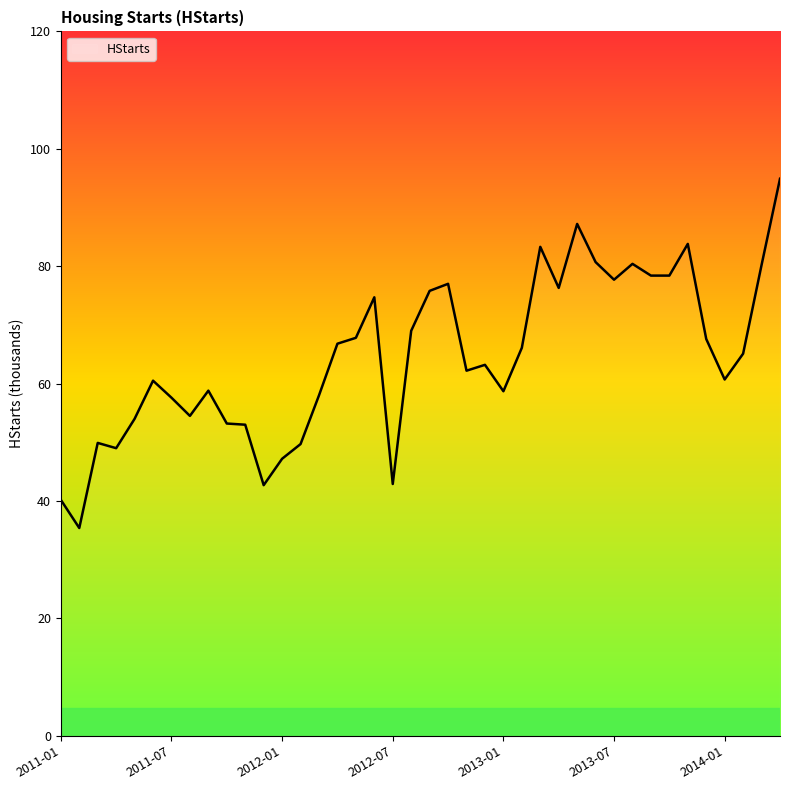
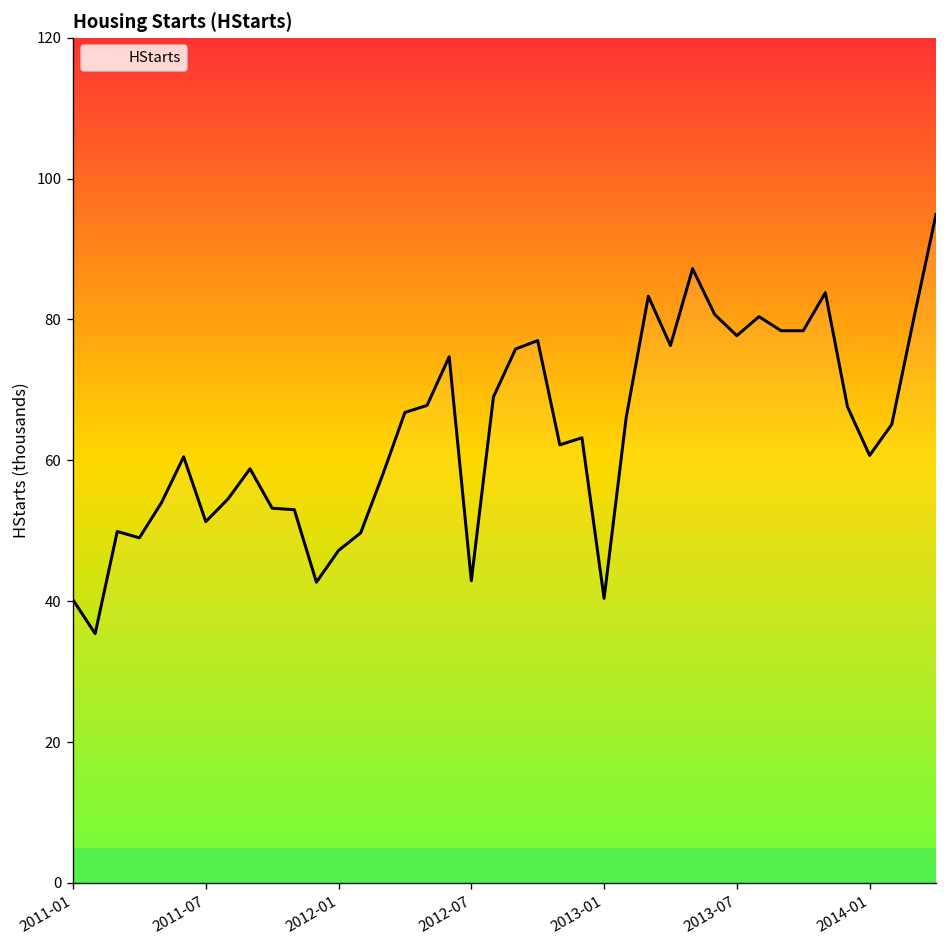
2011-07: 58 -> 51
2013-01: 59 -> 40
